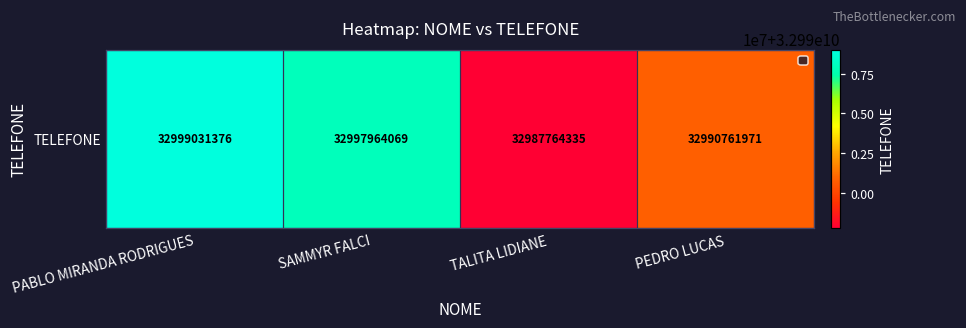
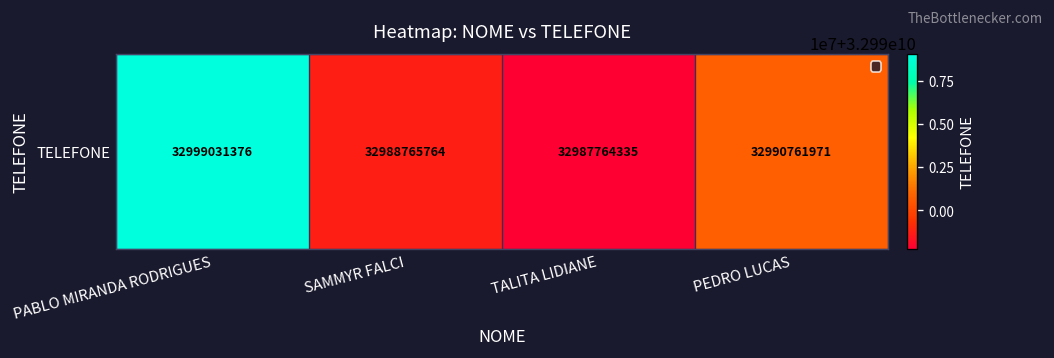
TELEFONE, SAMMYR FALCI: 32997964069 -> 32988765764
